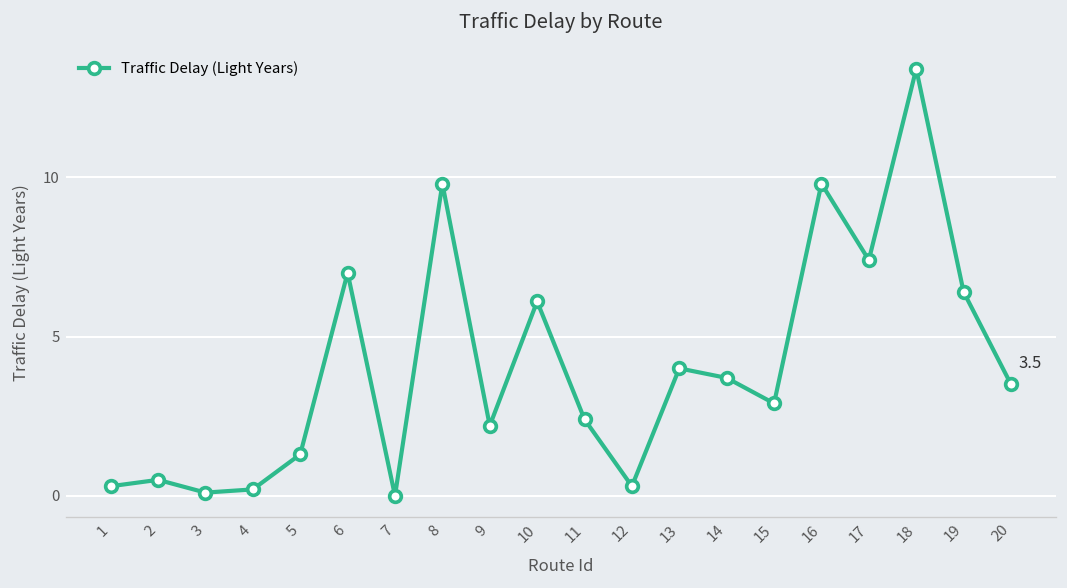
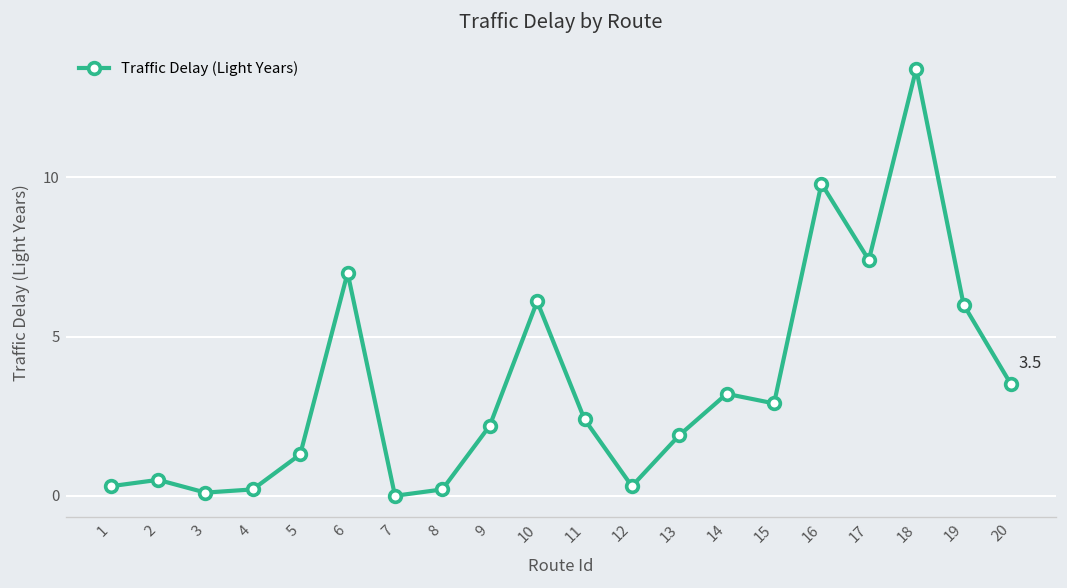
8: 9.8 -> 0.2
13: 4.0 -> 1.9
14: 3.7 -> 3.2
19: 6.4 -> 6.0
